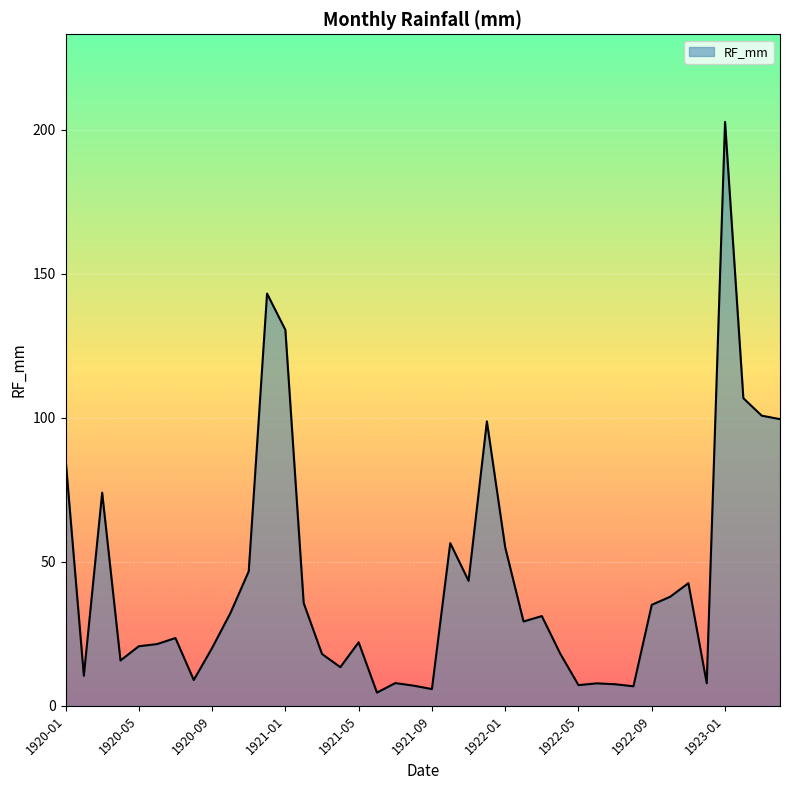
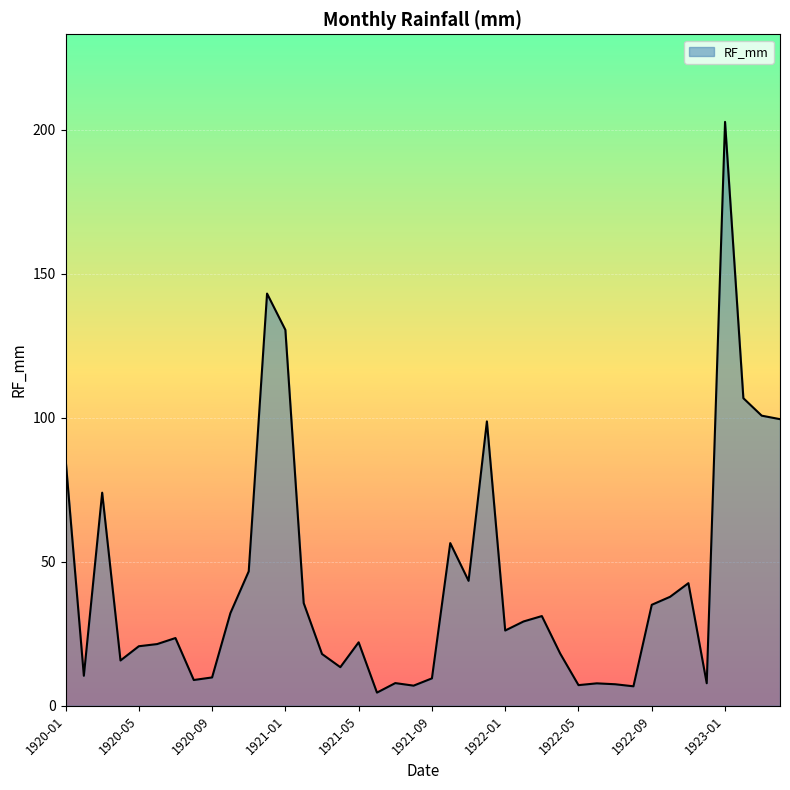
1920-09: 20 -> 10
1921-09: 6 -> 10
1922-01: 55 -> 26
